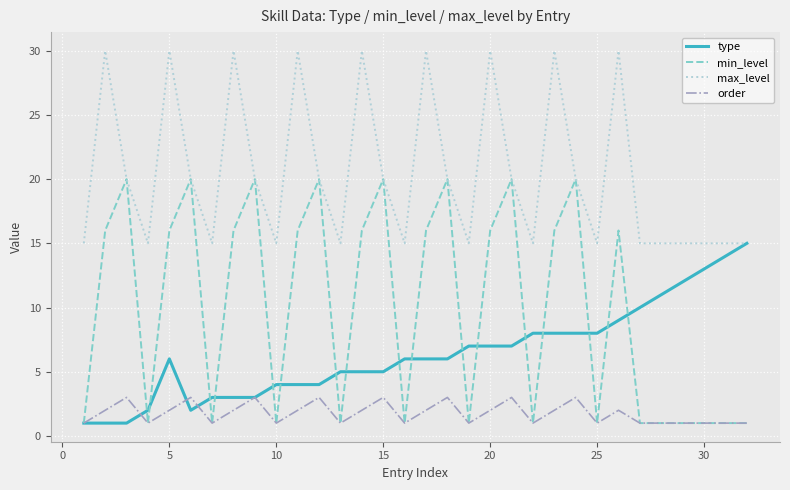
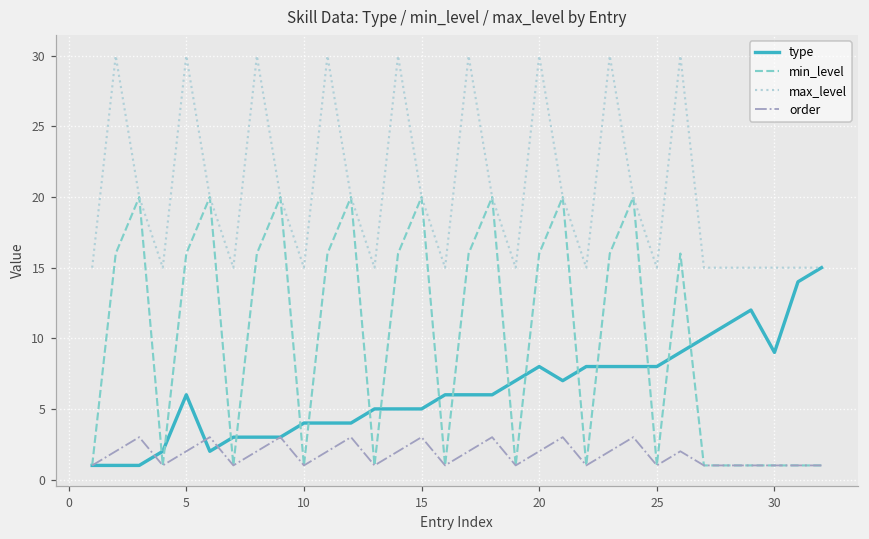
type, 20: 7 -> 8
type, 30: 13 -> 9
